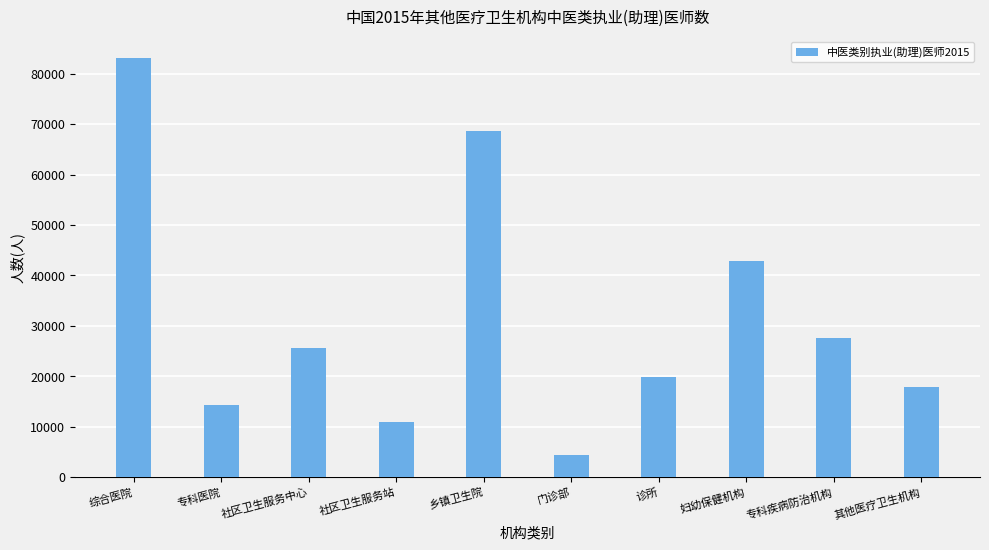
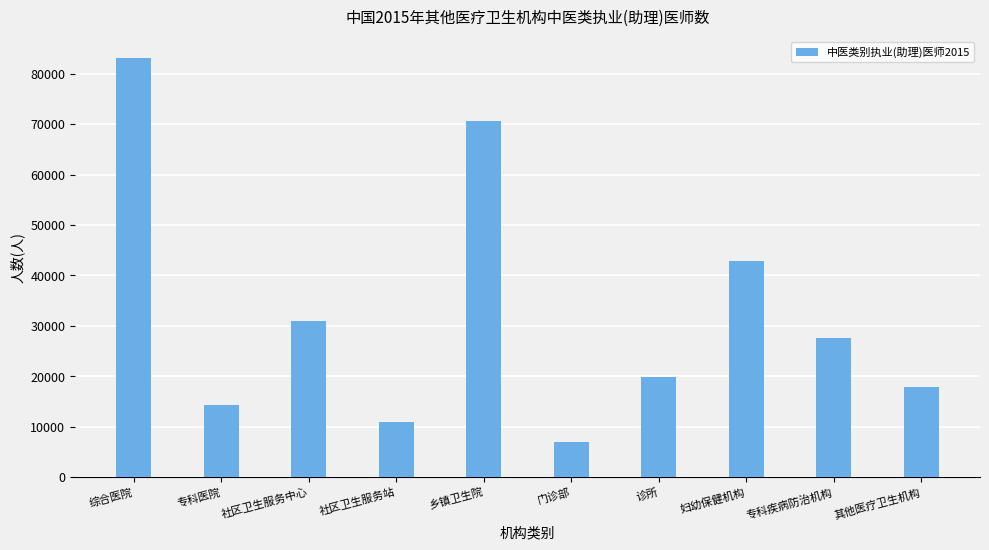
社区卫生服务中心: 26000 -> 31000
乡镇卫生院: 69000 -> 71000
门诊部: 4000 -> 7000
